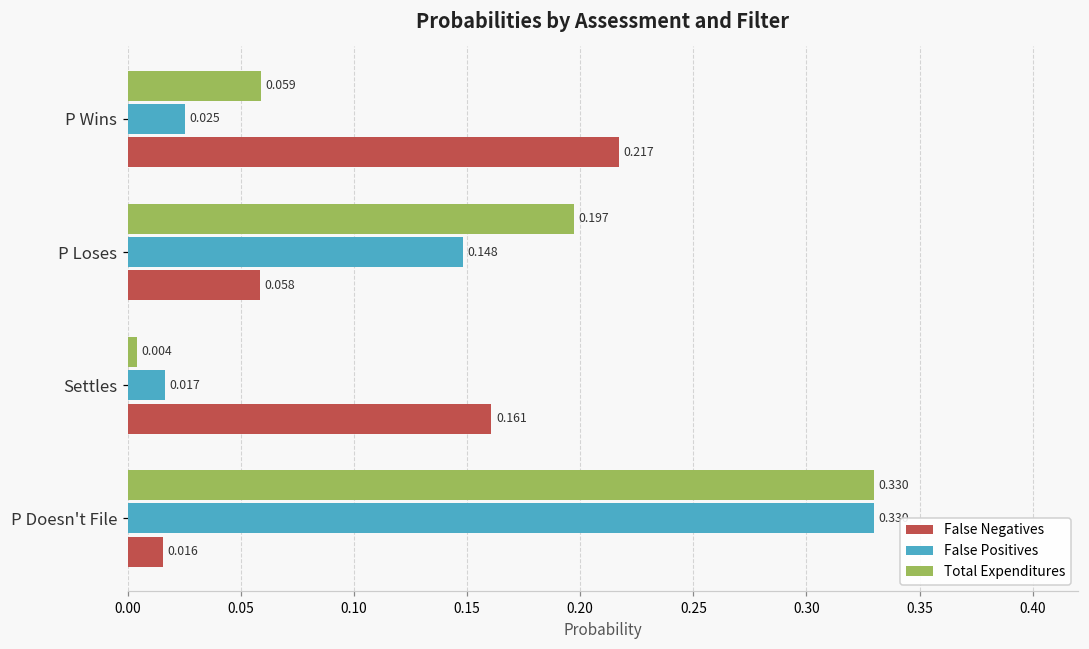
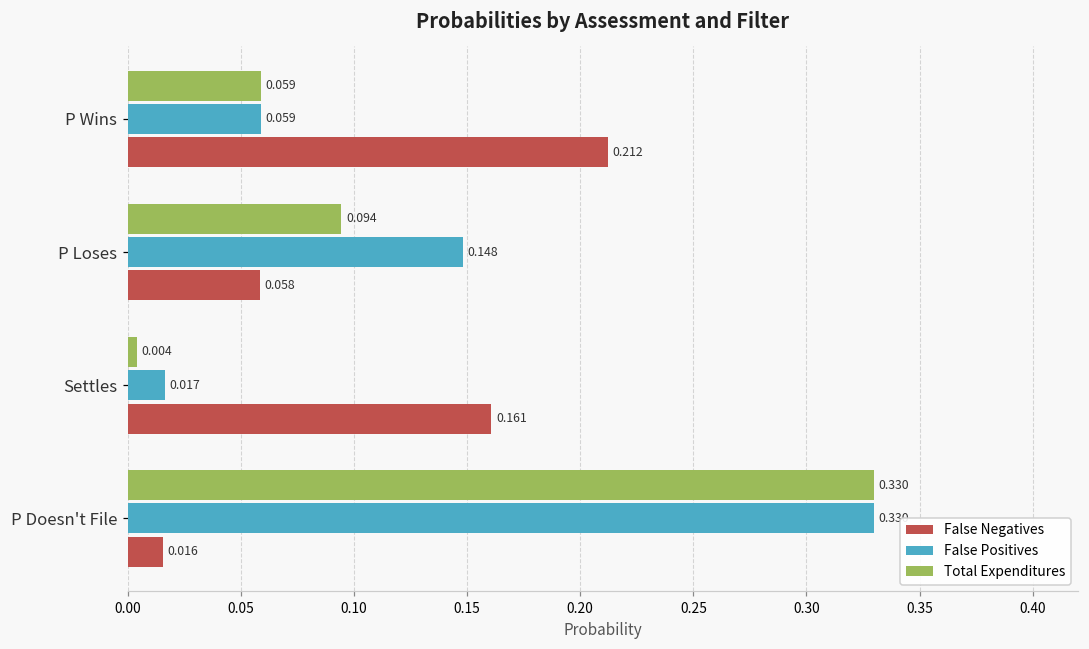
False Positives, P Wins: 0.025 -> 0.059
False Negatives, P Wins: 0.217 -> 0.212
Total Expenditures, P Loses: 0.197 -> 0.094
